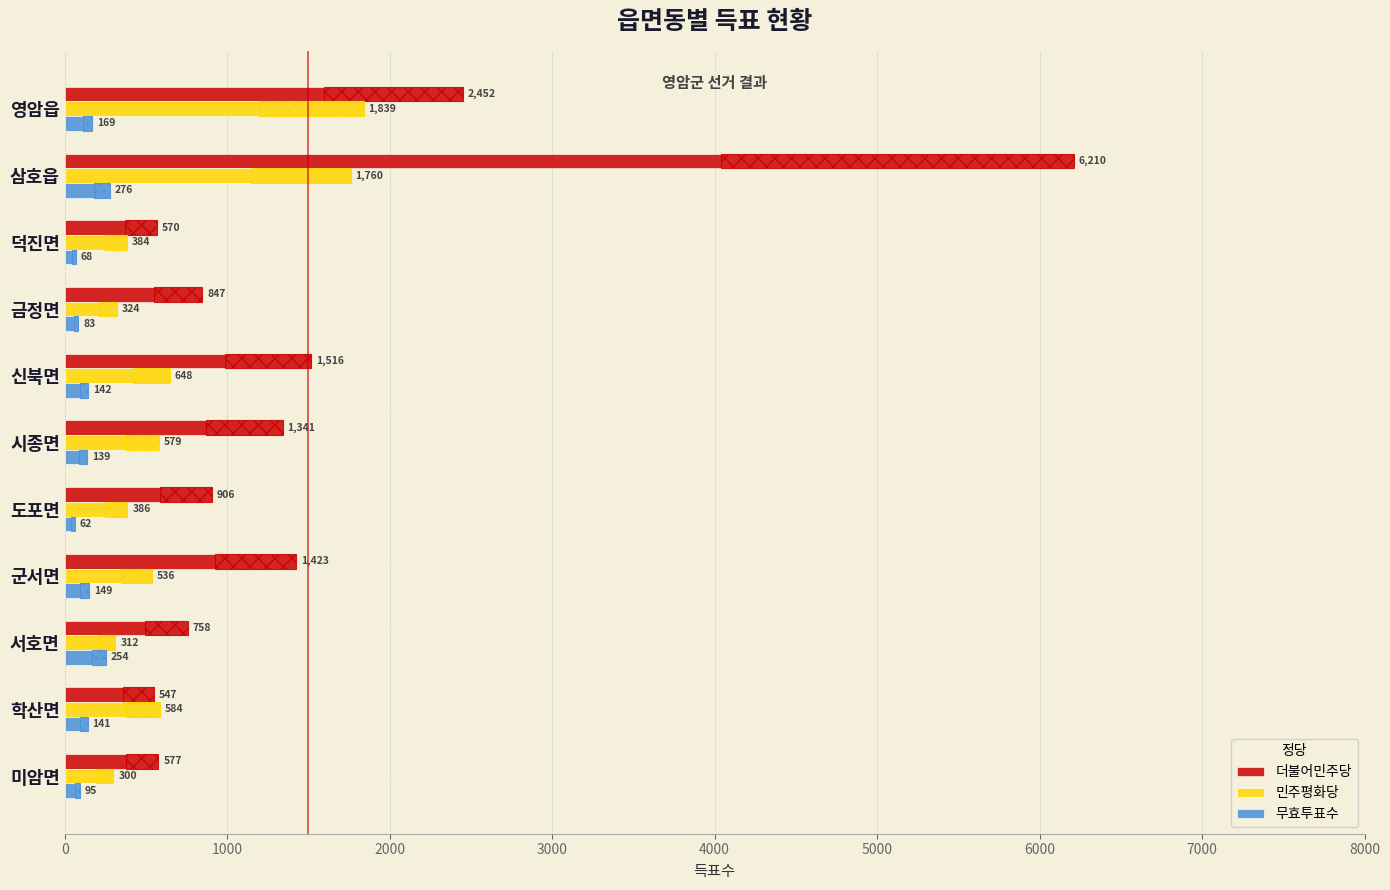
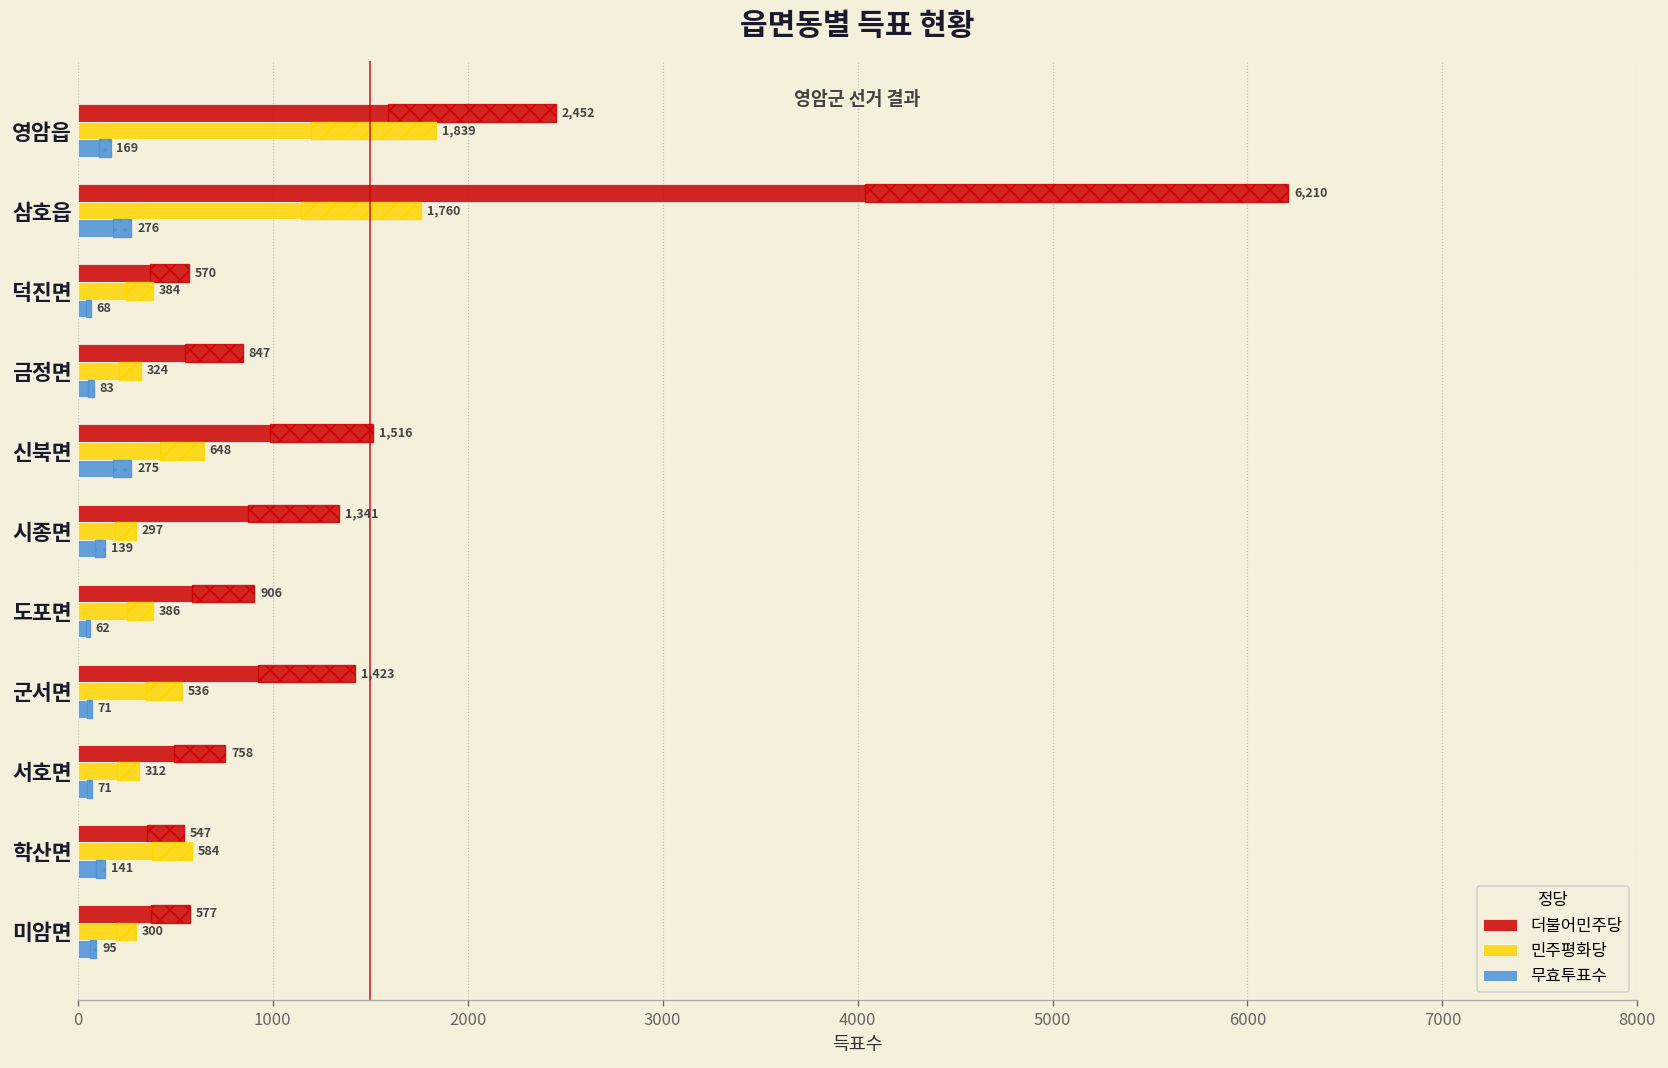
무효투표수, 신북면: 142 -> 275
민주평화당, 시종면: 579 -> 297
무효투표수, 군서면: 149 -> 71
무효투표수, 서호면: 254 -> 71
